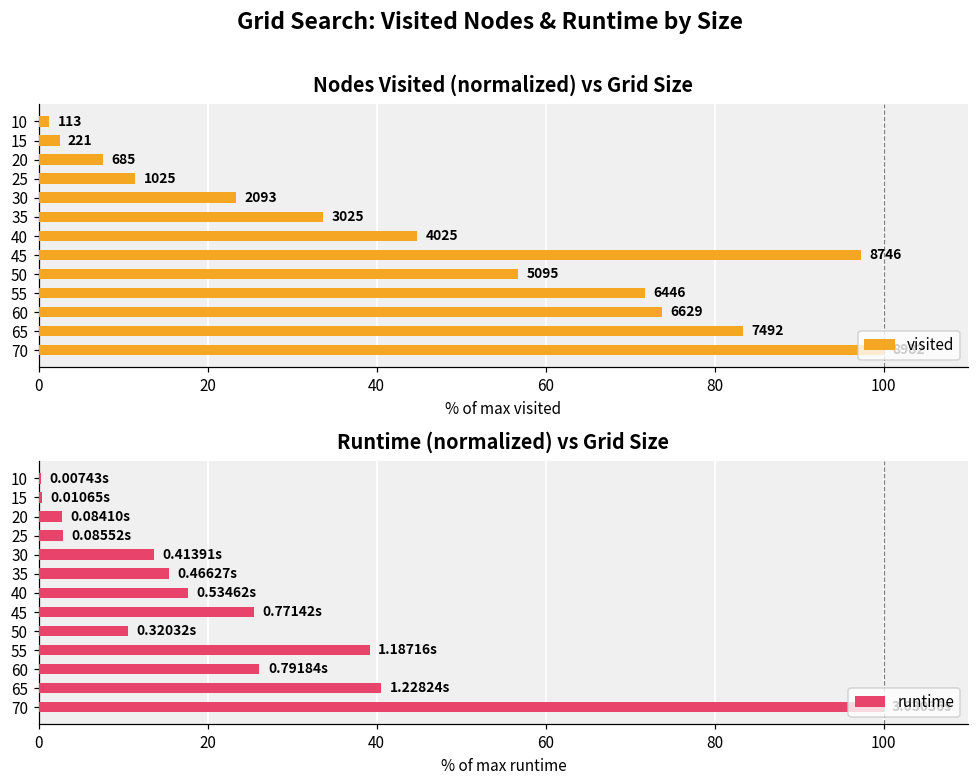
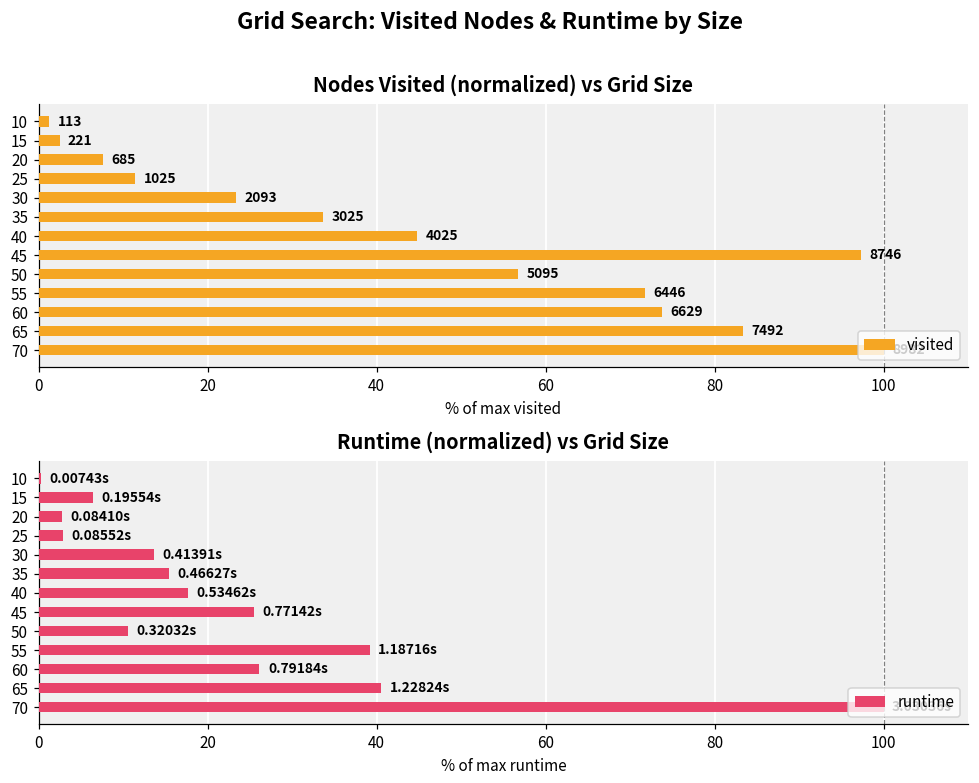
Runtime (normalized) vs Grid Size, 15: 0.01065s -> 0.19554s
